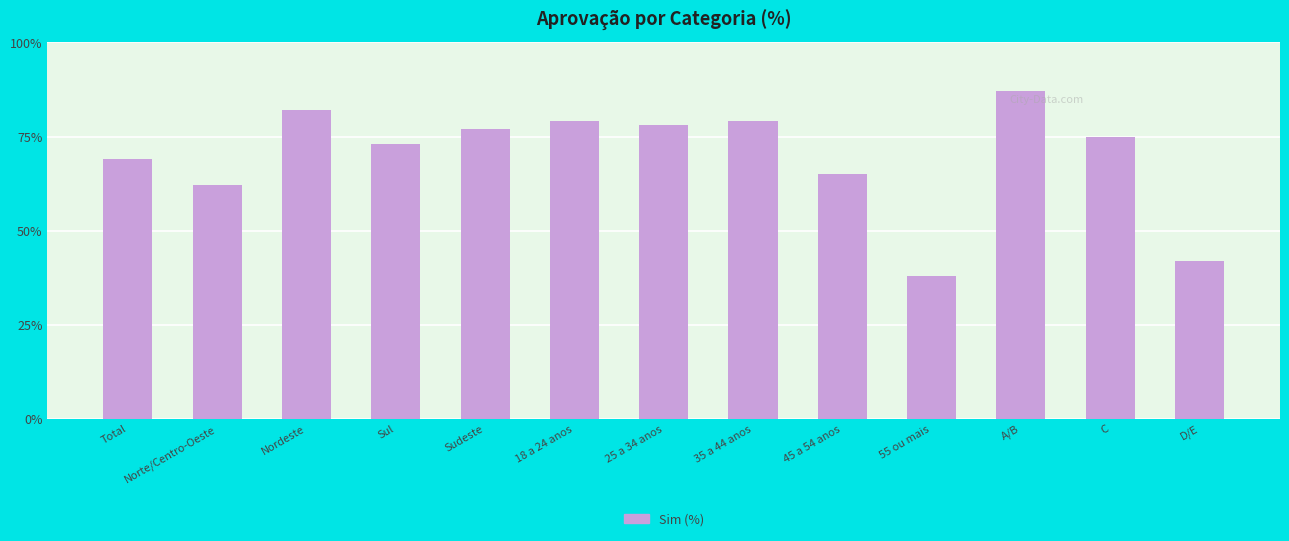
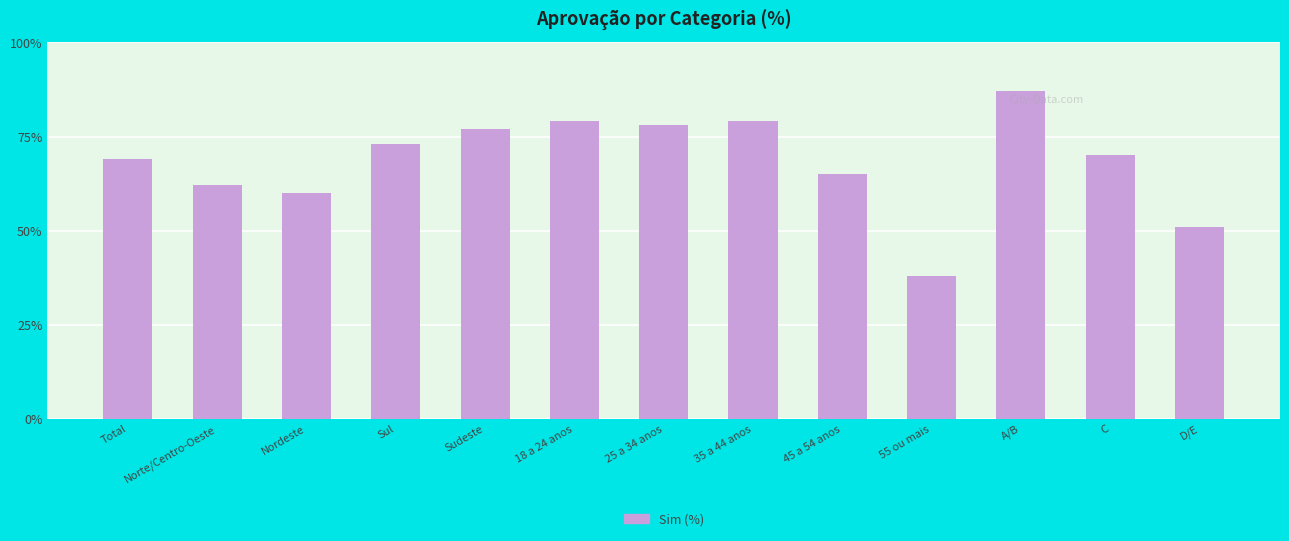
Nordeste: 82% -> 60%
C: 75% -> 70%
D/E: 42% -> 51%
